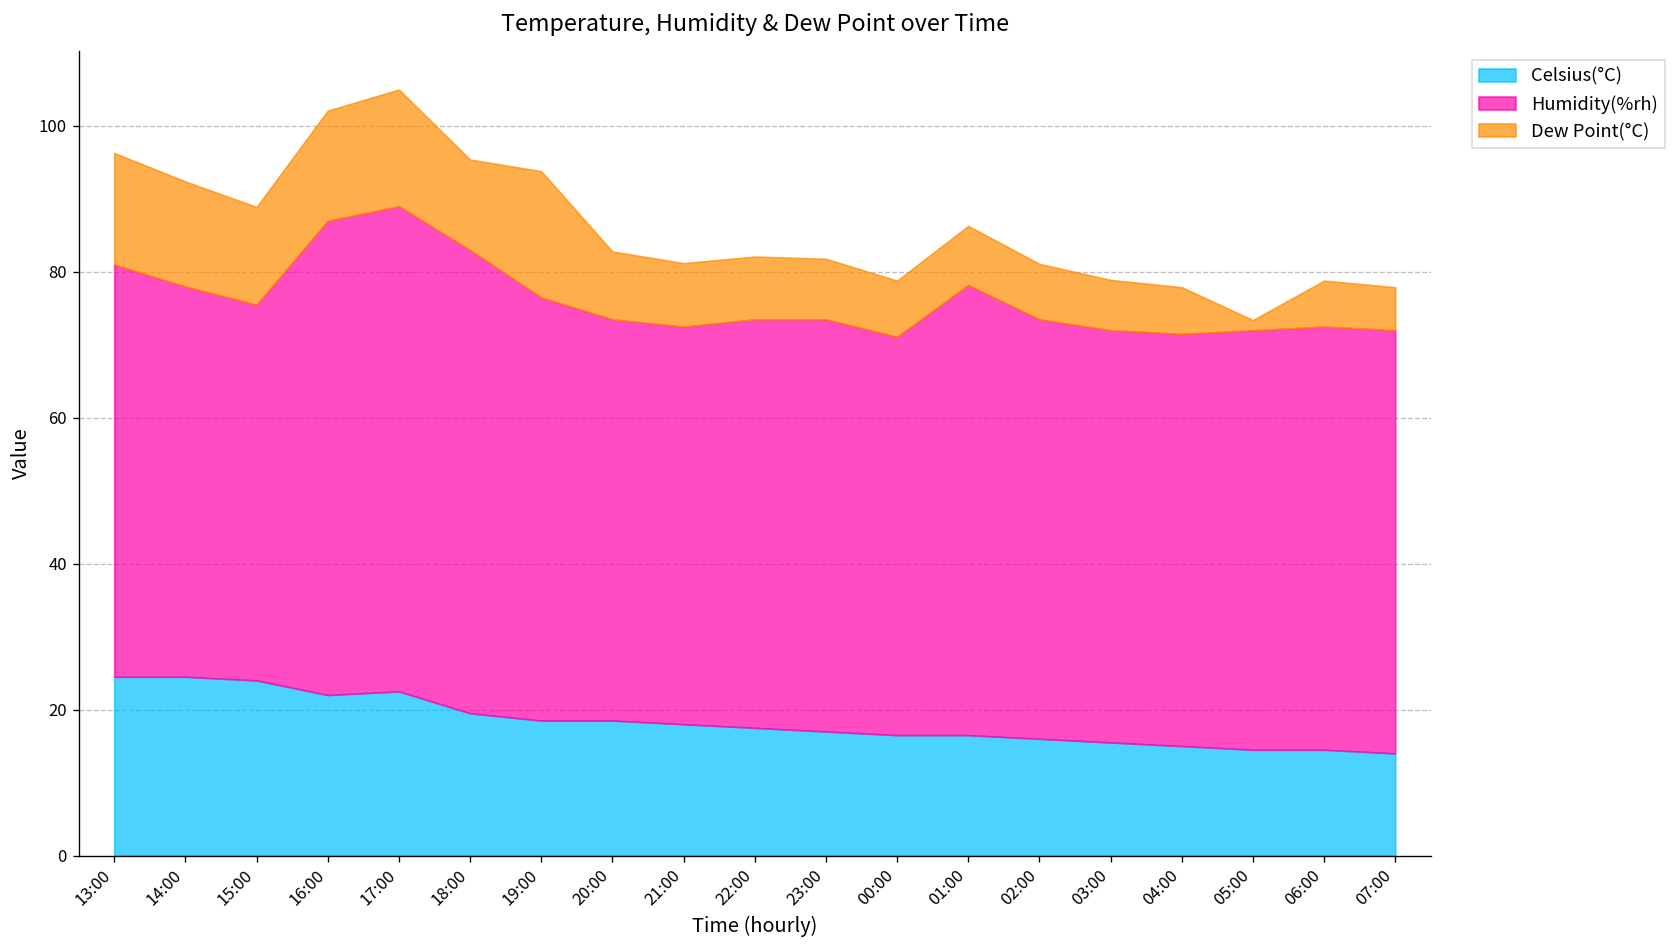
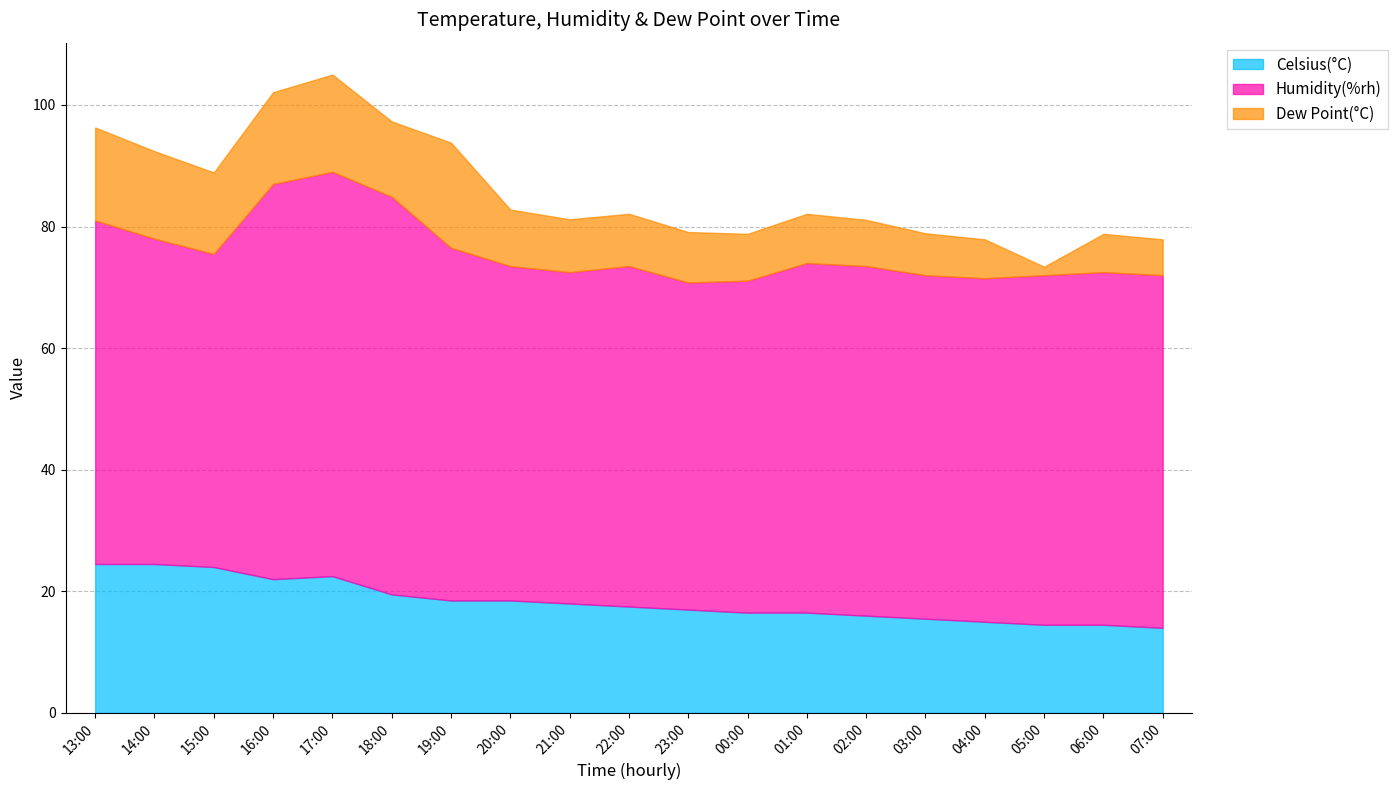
Humidity(%rh), 18:00: 64 -> 65
Humidity(%rh), 23:00: 57 -> 54
Humidity(%rh), 01:00: 62 -> 58
